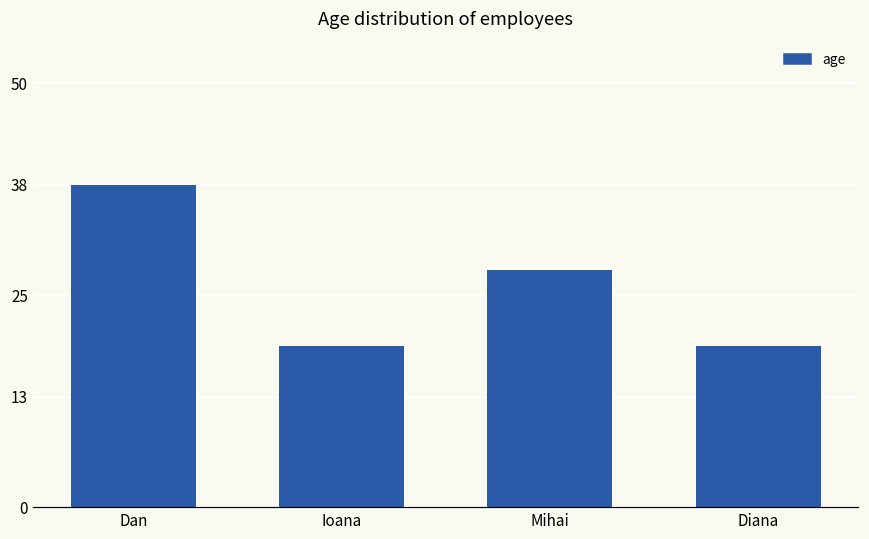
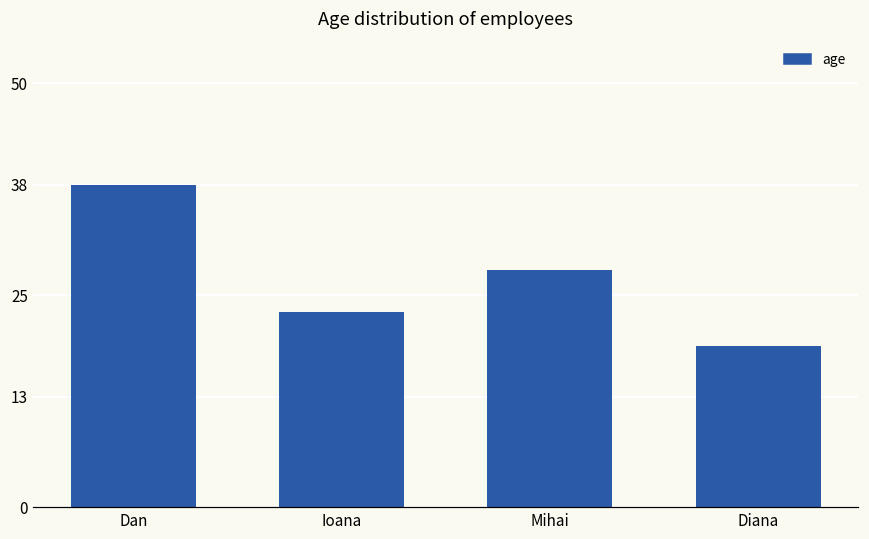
Ioana: 19 -> 23
